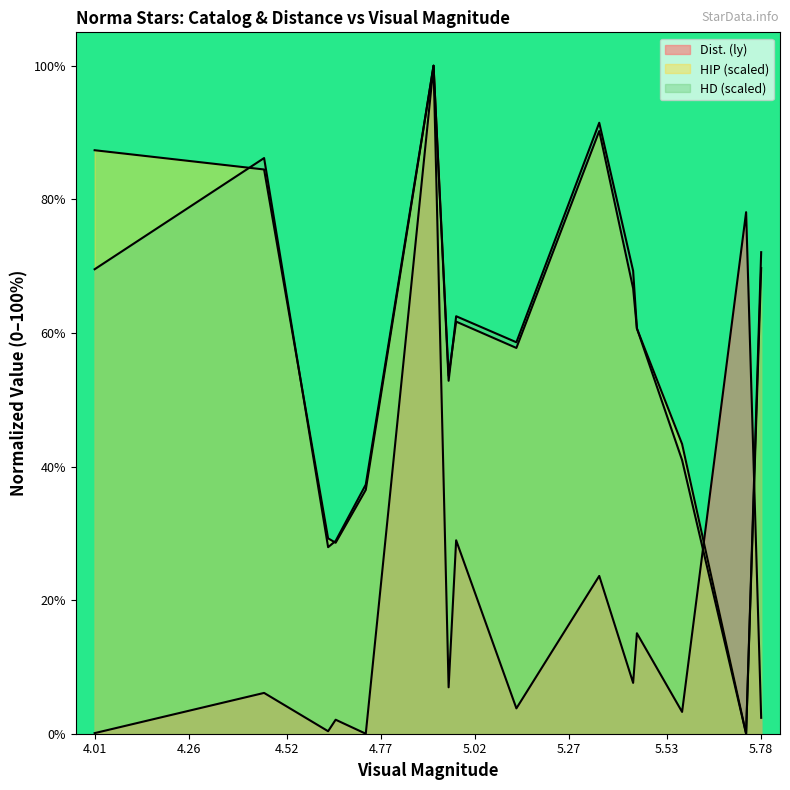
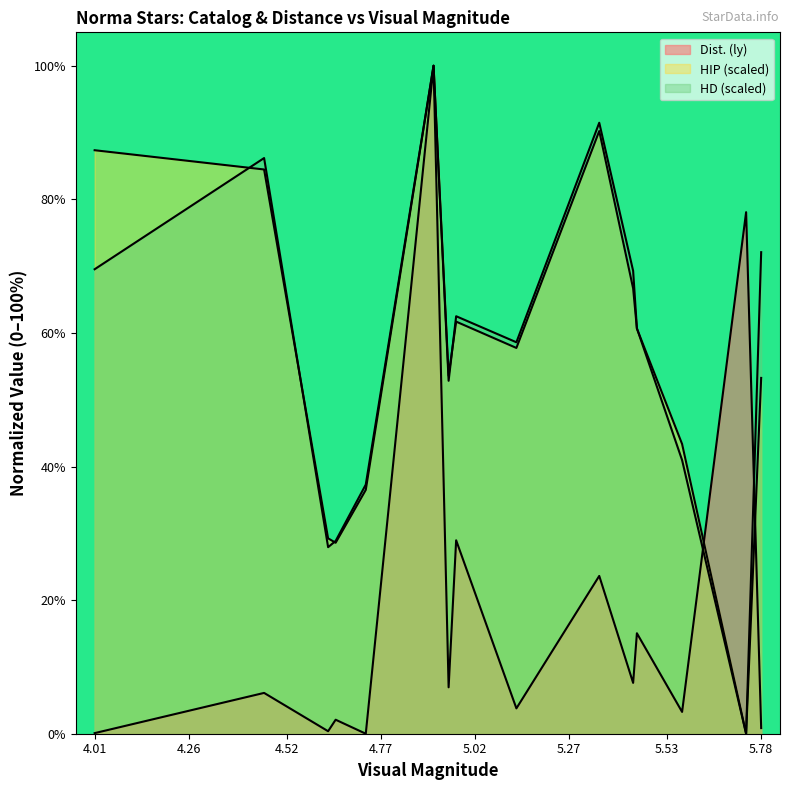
Dist. (ly), 5.78: 2% -> 1%
HIP (scaled), 5.78: 70% -> 53%
